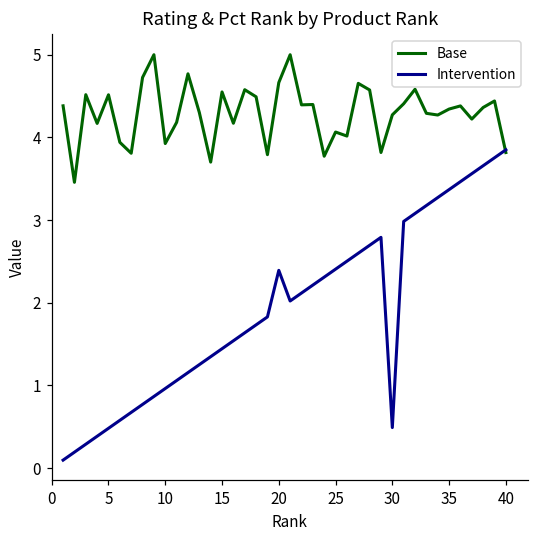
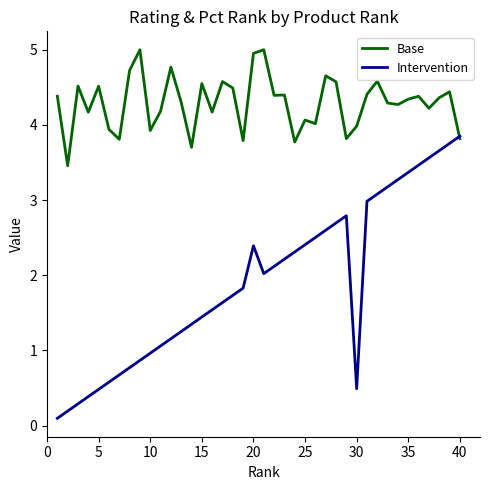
Base, 20: 4.7 -> 5.0
Base, 30: 4.3 -> 4.0
